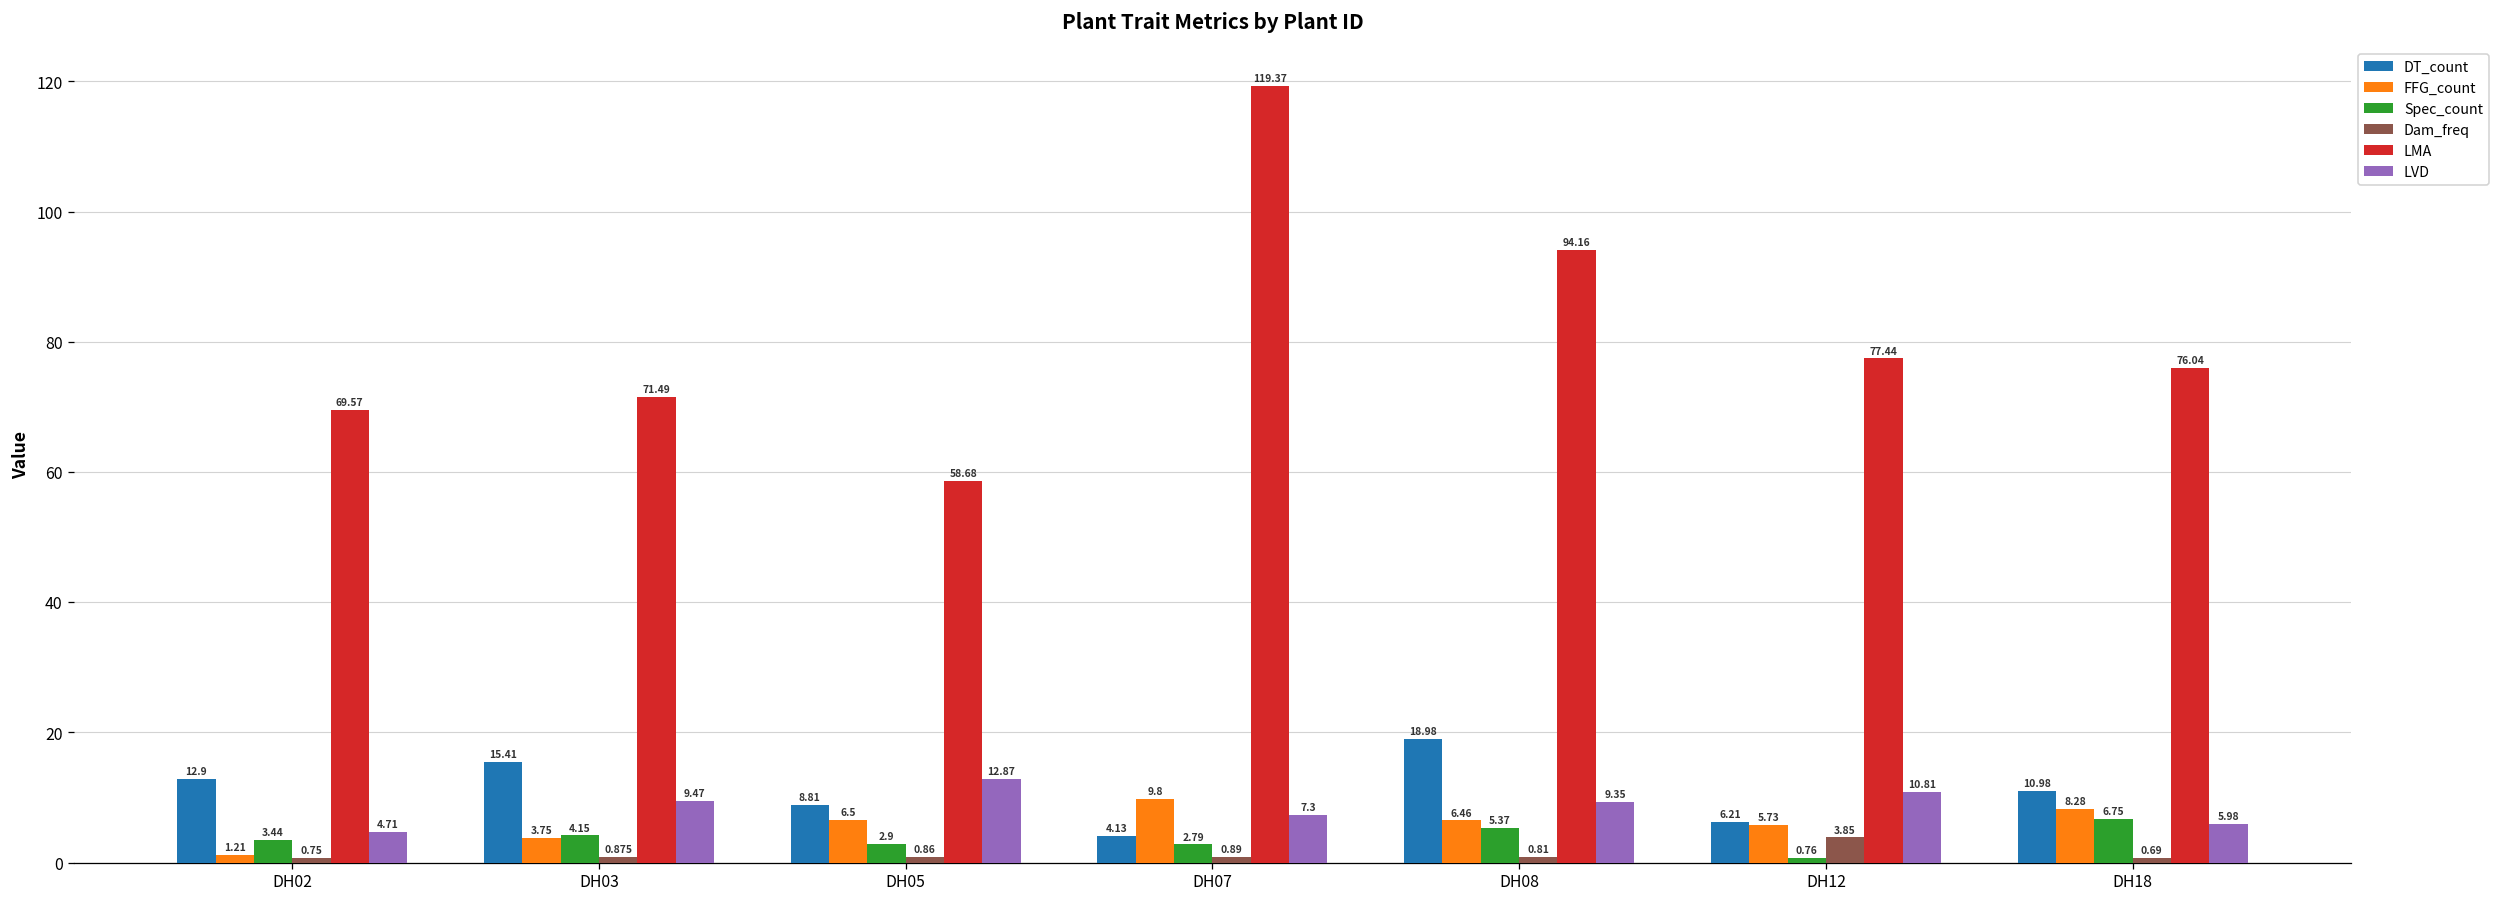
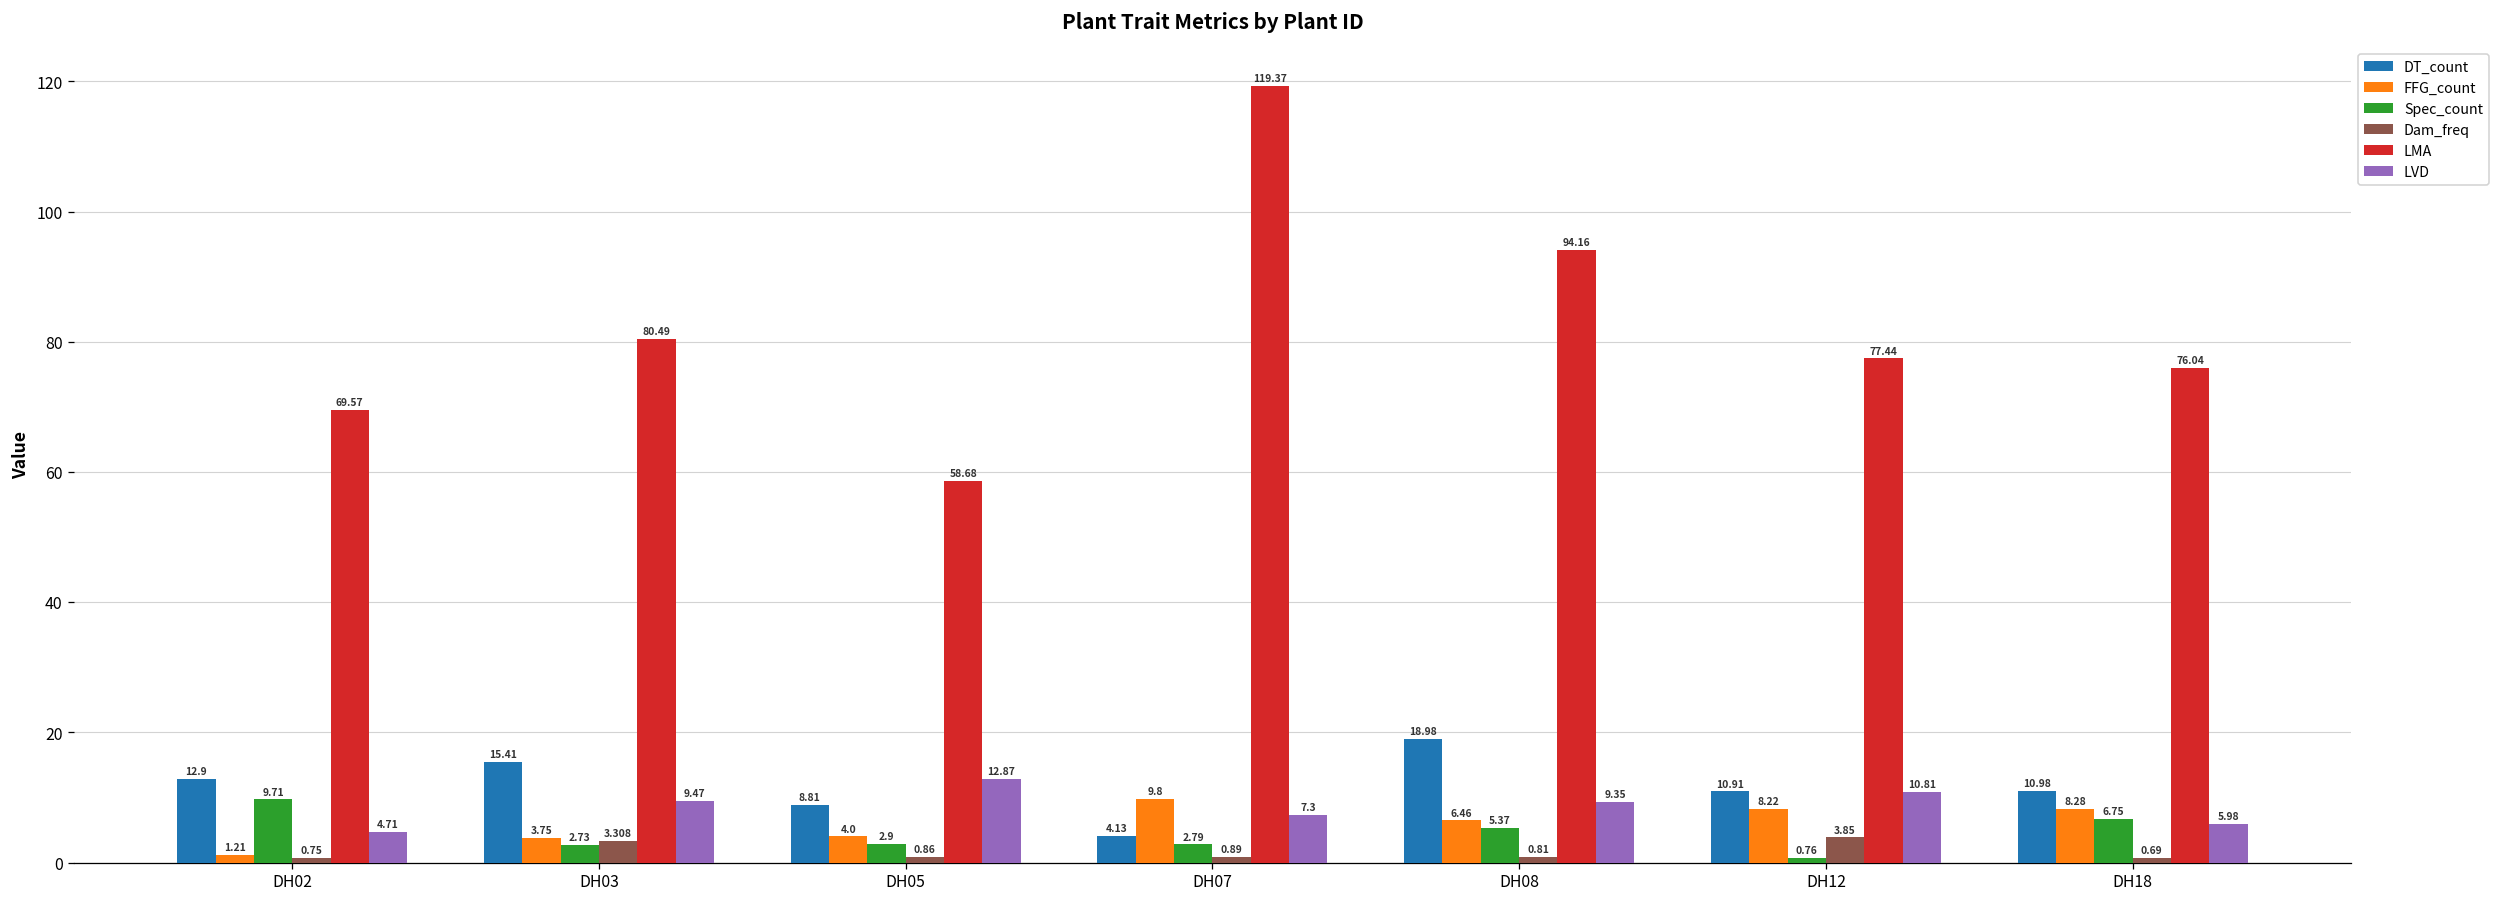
Spec_count, DH02: 3.44 -> 9.71
Spec_count, DH03: 4.15 -> 2.73
Dam_freq, DH03: 0.875 -> 3.308
LMA, DH03: 71.49 -> 80.49
FFG_count, DH05: 6.5 -> 4.0
DT_count, DH12: 6.21 -> 10.91
FFG_count, DH12: 5.73 -> 8.22
